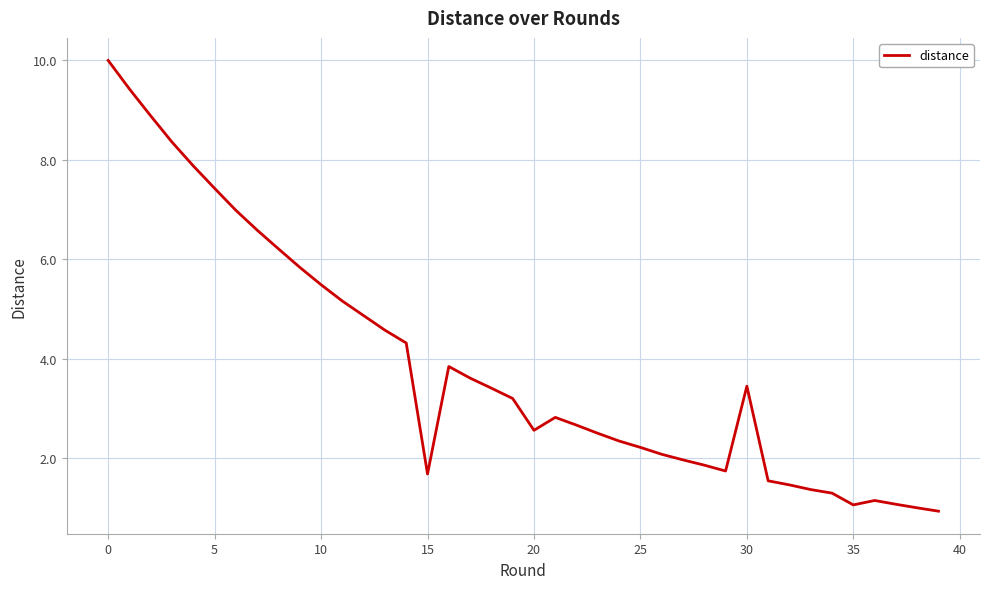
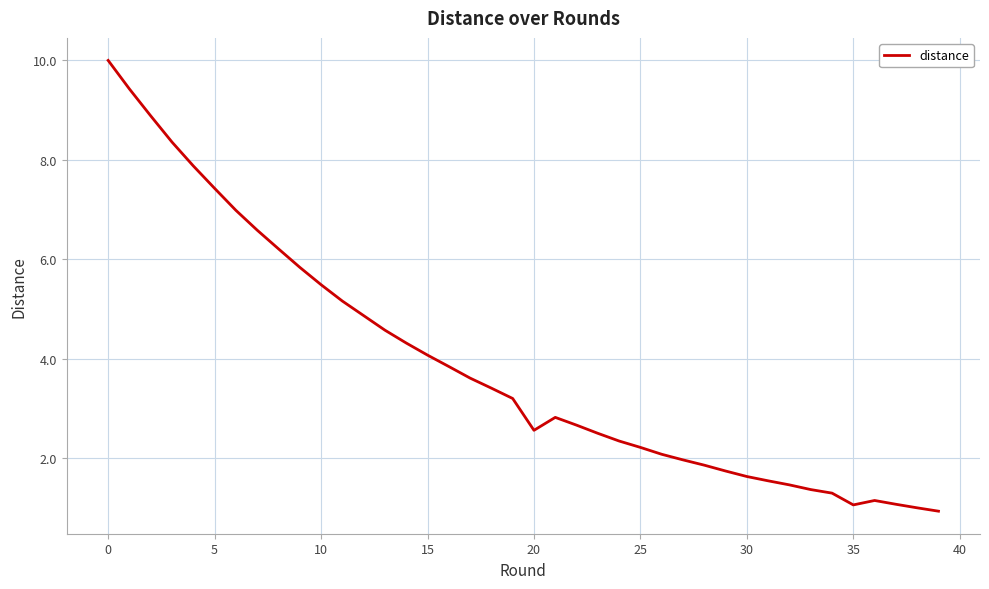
15: 1.7 -> 4.1
30: 3.5 -> 1.6
